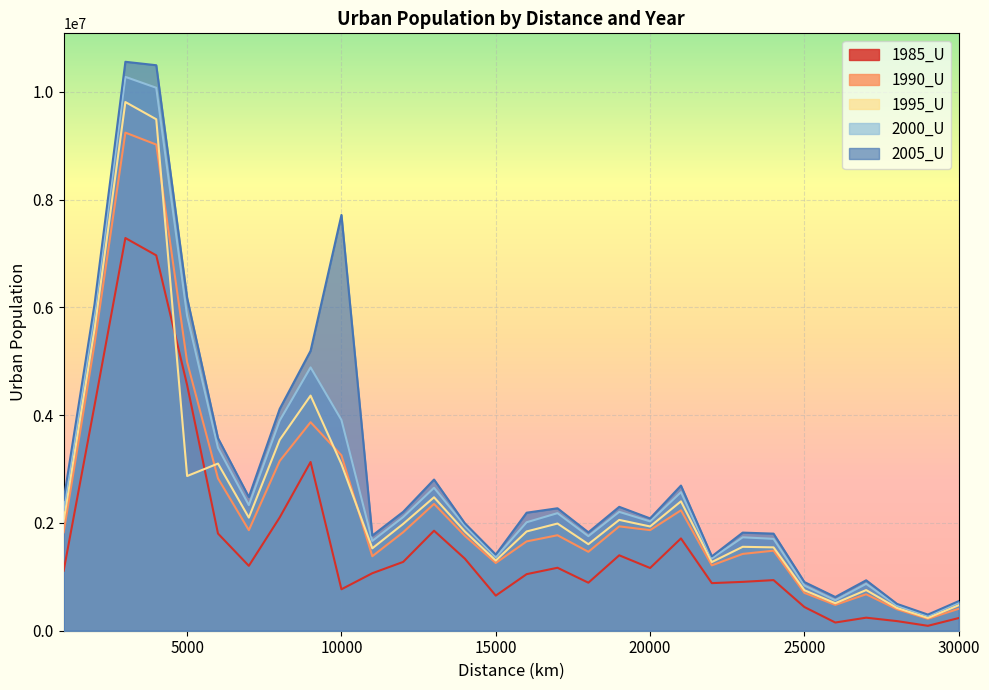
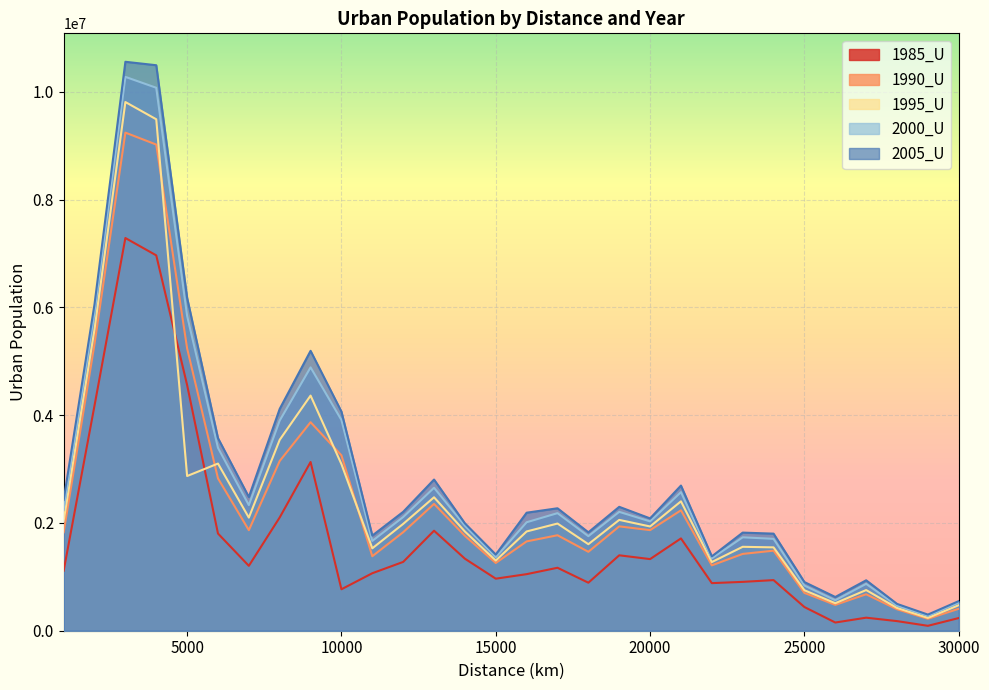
1990_U, 5000: 5000000 -> 5200000
2005_U, 10000: 7700000 -> 4100000
1985_U, 15000: 700000 -> 1000000
1985_U, 20000: 1200000 -> 1300000
